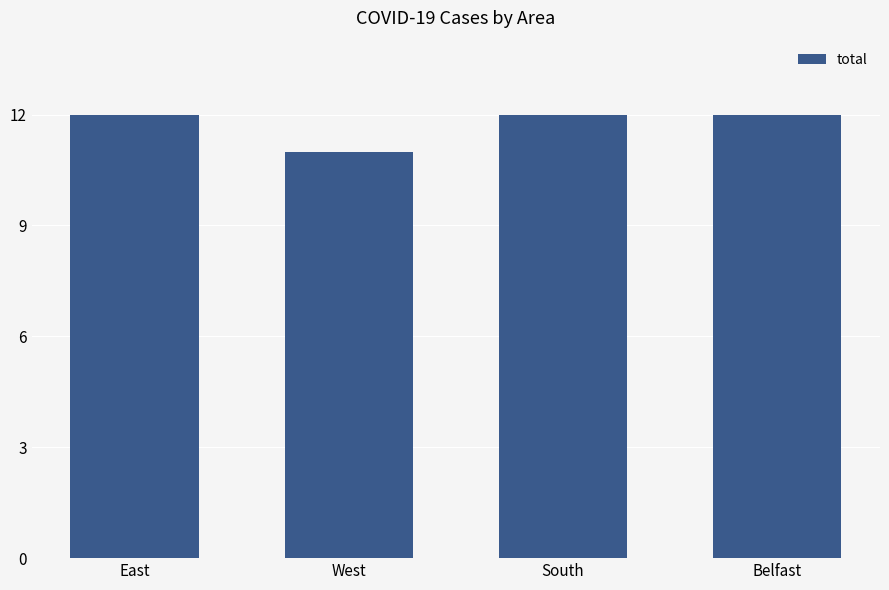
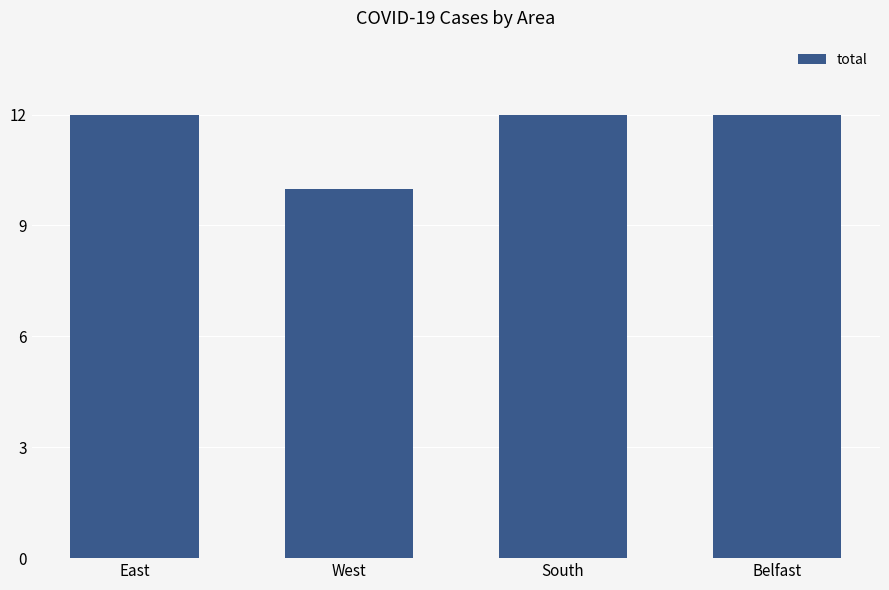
West: 11 -> 10
